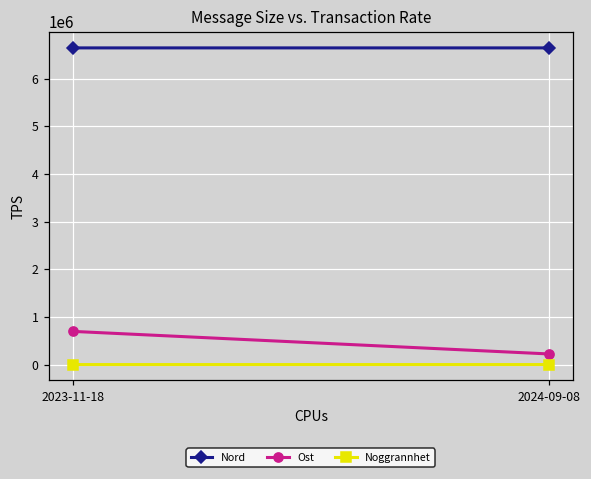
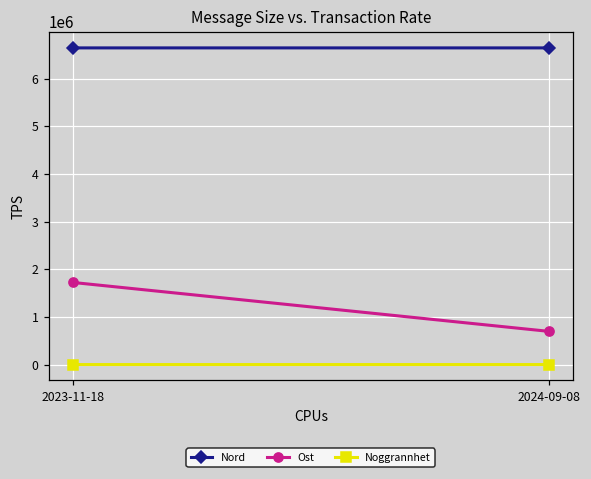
Ost, 2023-11-18: 700000 -> 1700000
Ost, 2024-09-08: 200000 -> 700000
